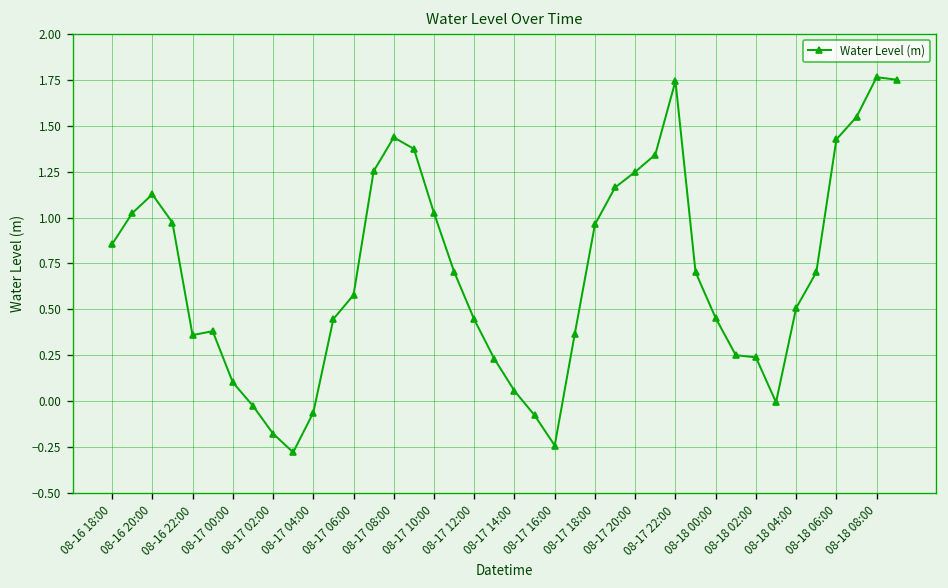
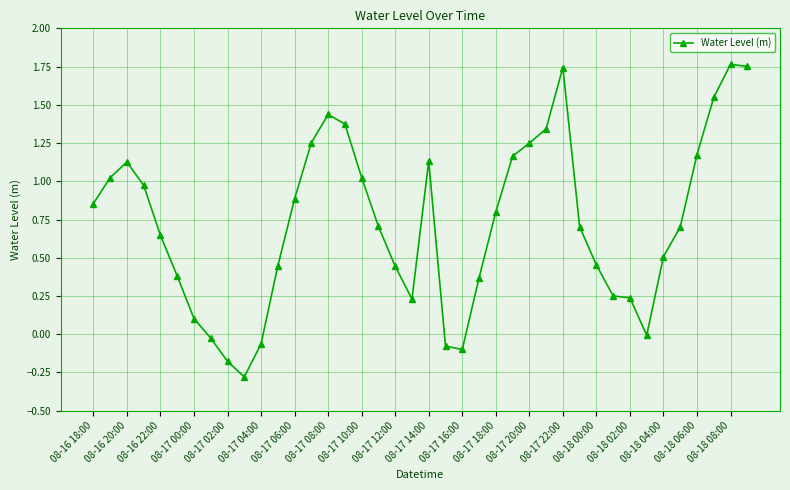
08-16 22:00: 0.36 -> 0.65
08-17 06:00: 0.58 -> 0.89
08-17 14:00: 0.06 -> 1.13
08-17 16:00: -0.24 -> -0.10
08-17 18:00: 0.96 -> 0.80
08-18 06:00: 1.43 -> 1.17
